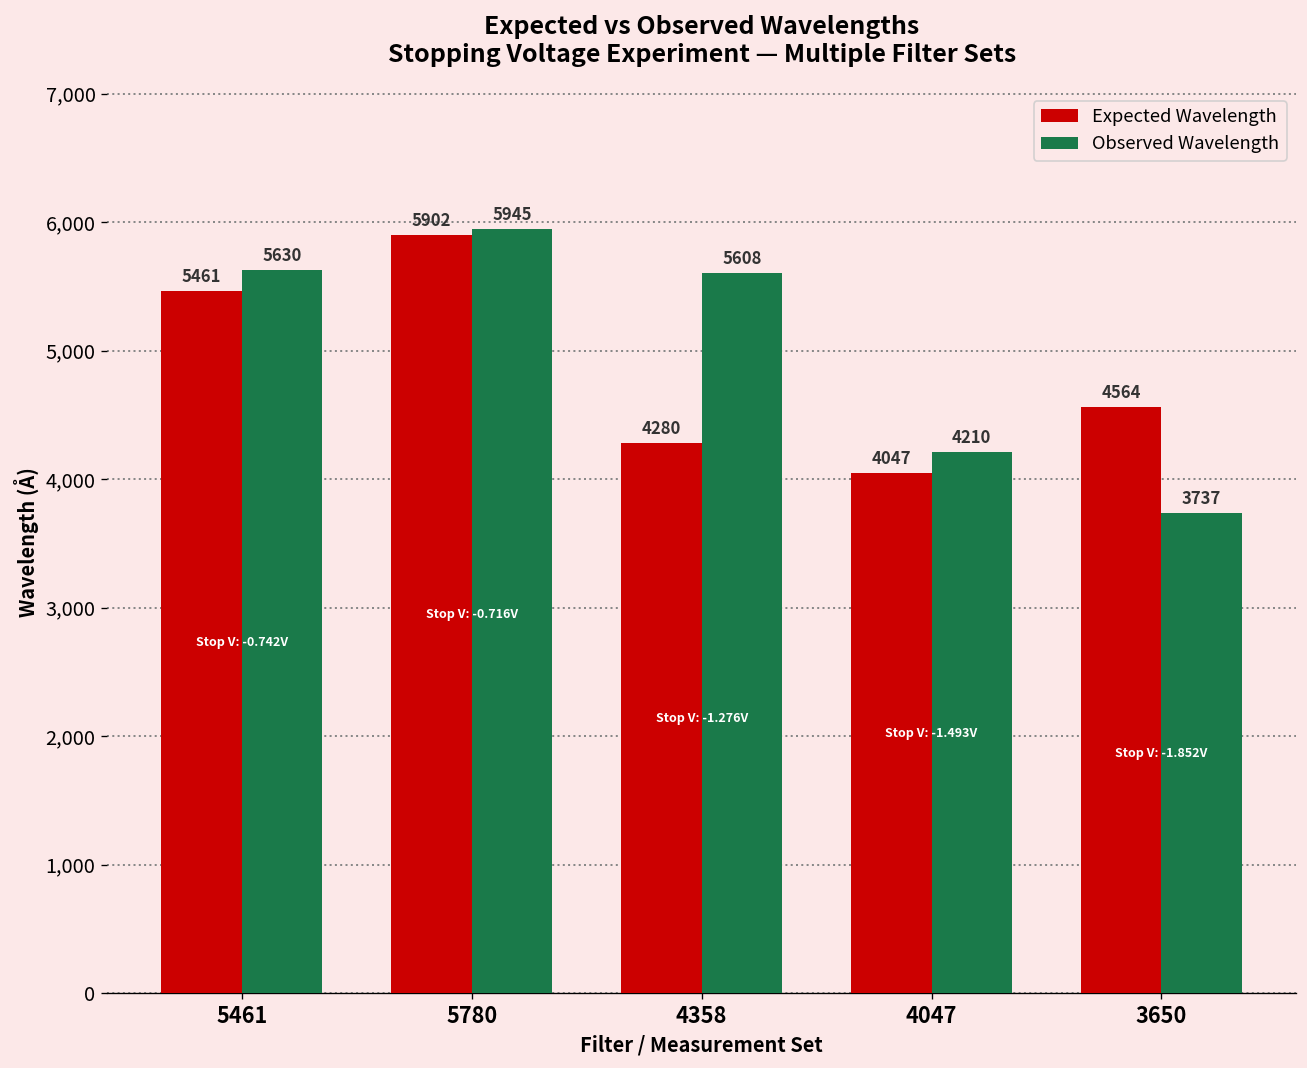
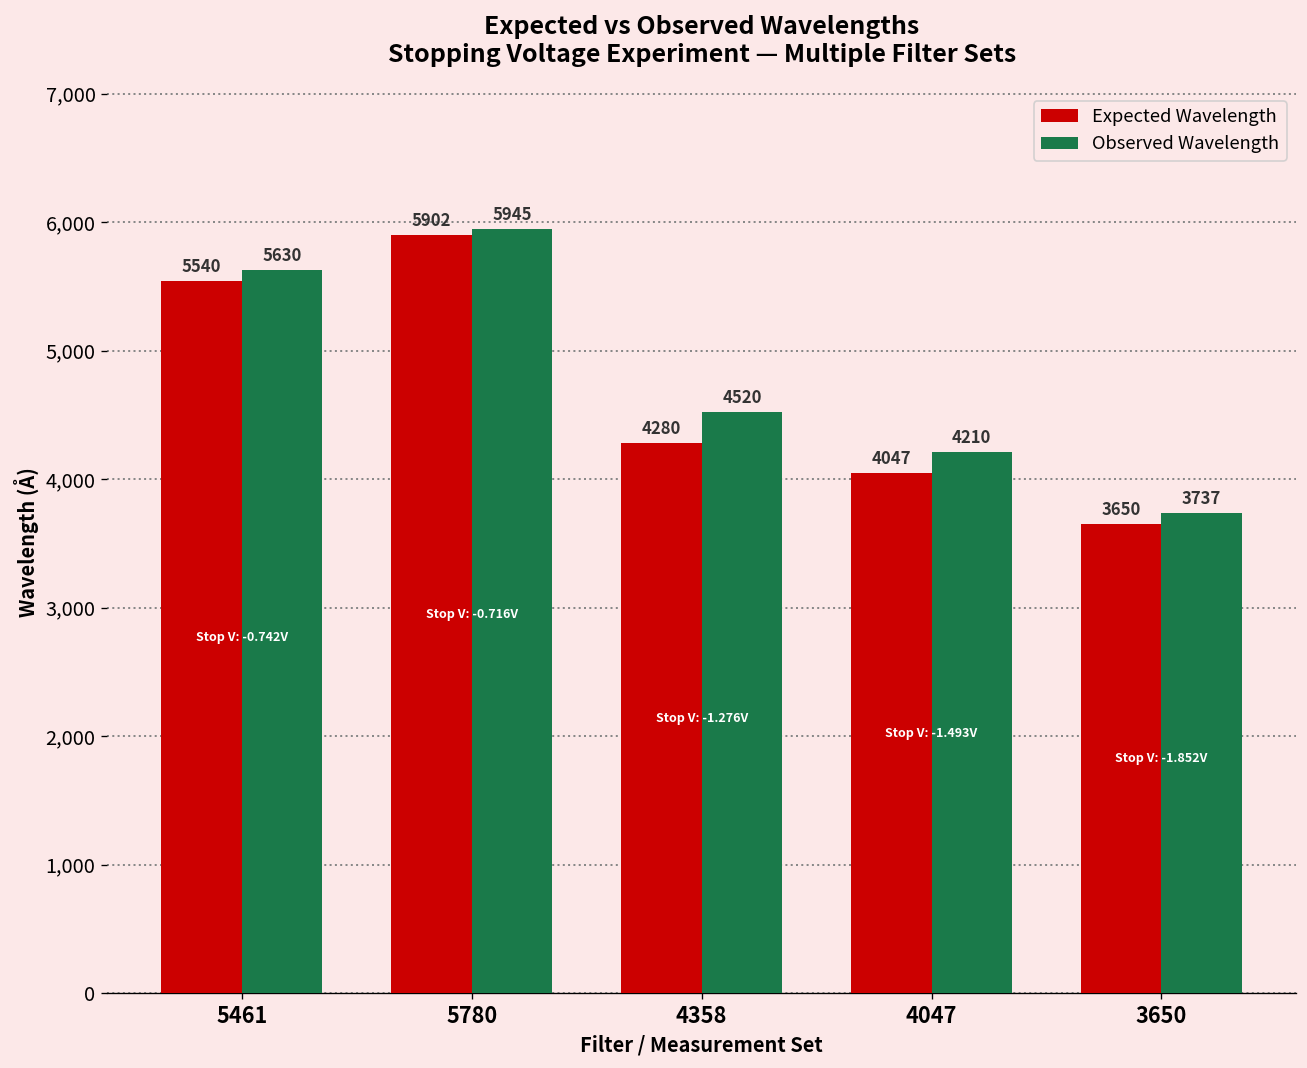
Expected Wavelength, 5461: 5461 -> 5540
Observed Wavelength, 4358: 5608 -> 4520
Expected Wavelength, 3650: 4564 -> 3650
